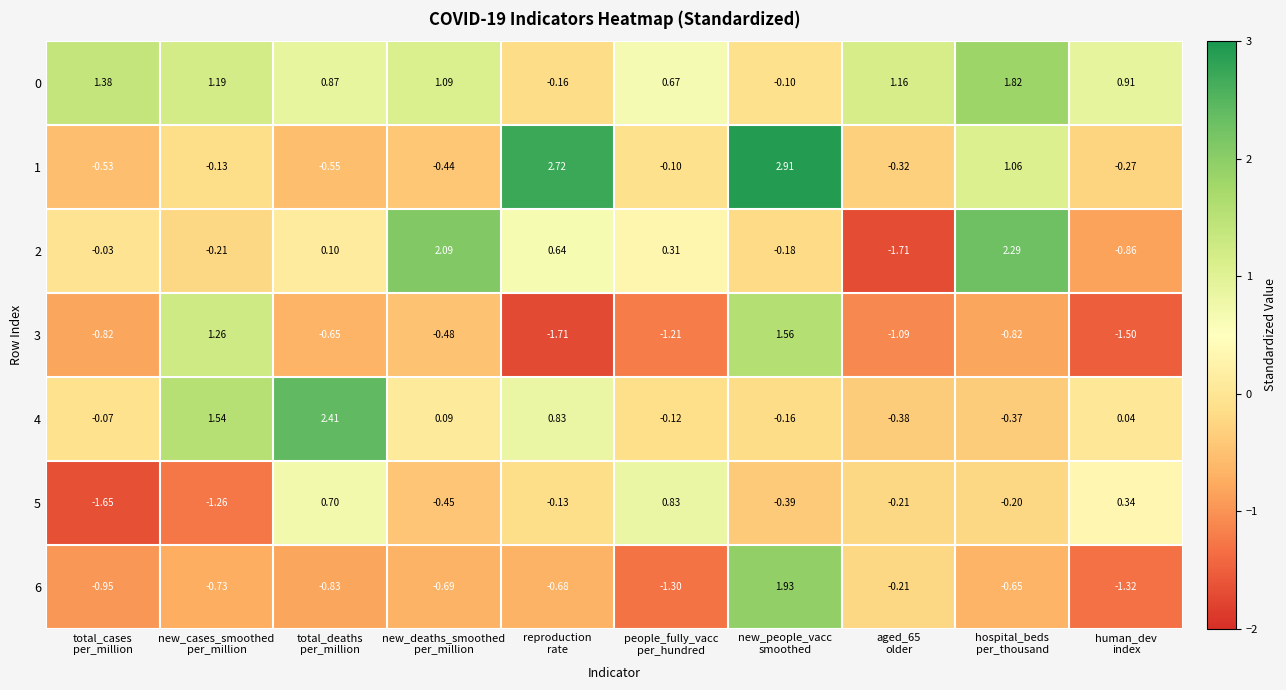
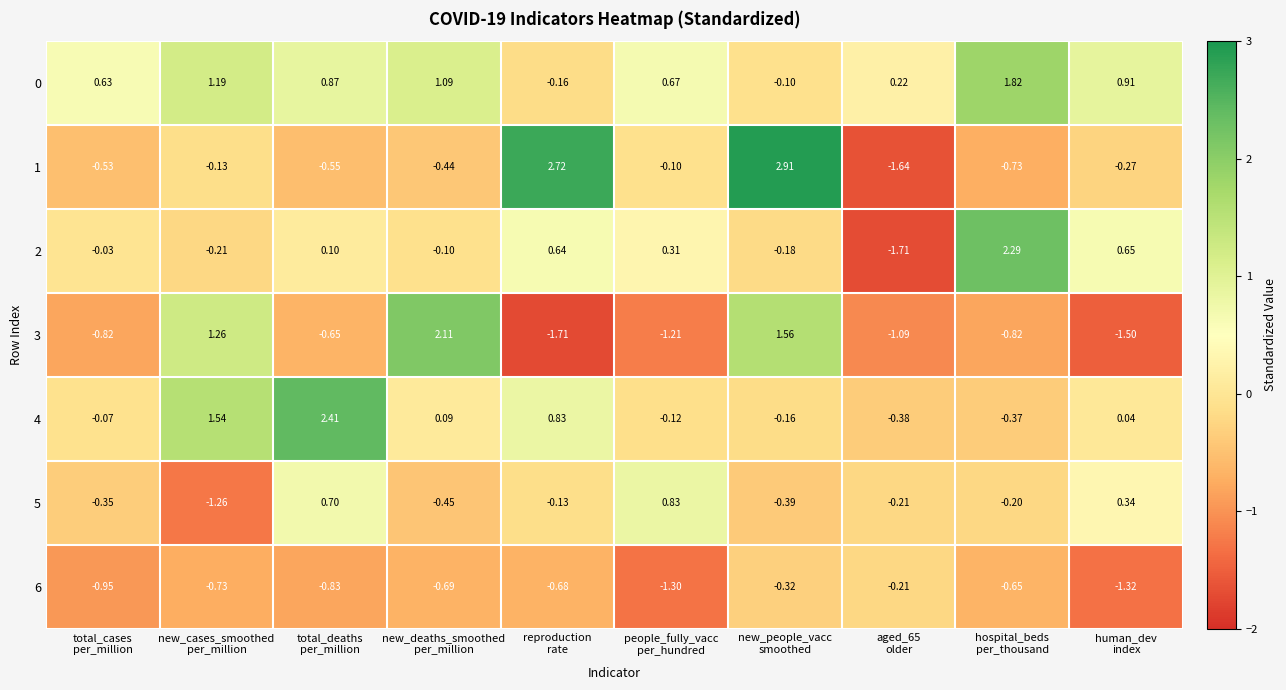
0, total_cases per_million: 1.38 -> 0.63
0, aged_65 older: 1.16 -> 0.22
1, aged_65 older: -0.32 -> -1.64
1, hospital_beds per_thousand: 1.06 -> -0.73
2, new_deaths_smoothed per_million: 2.09 -> -0.10
2, human_dev index: -0.86 -> 0.65
3, new_deaths_smoothed per_million: -0.48 -> 2.11
5, total_cases per_million: -1.65 -> -0.35
6, new_people_vacc smoothed: 1.93 -> -0.32
